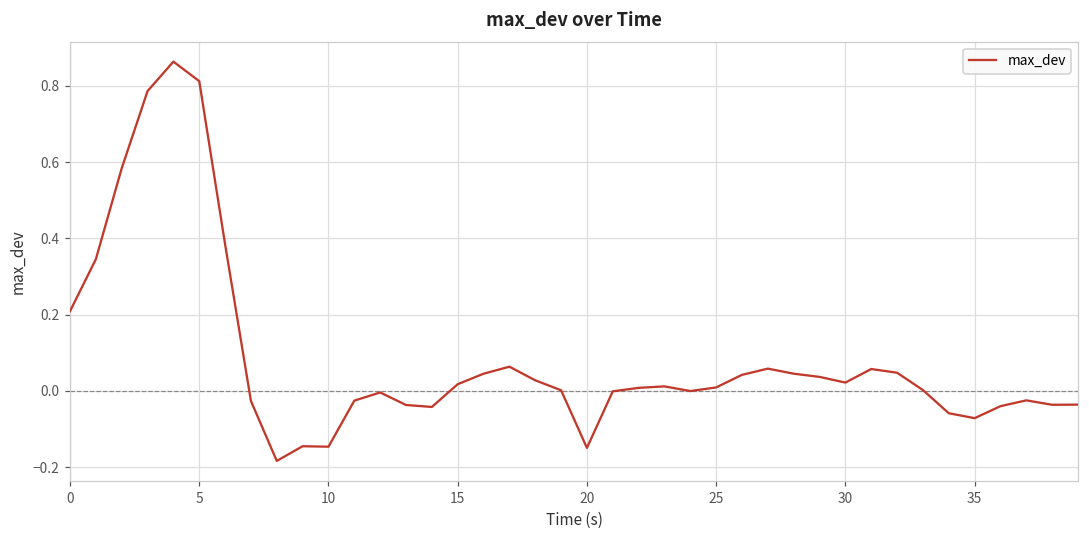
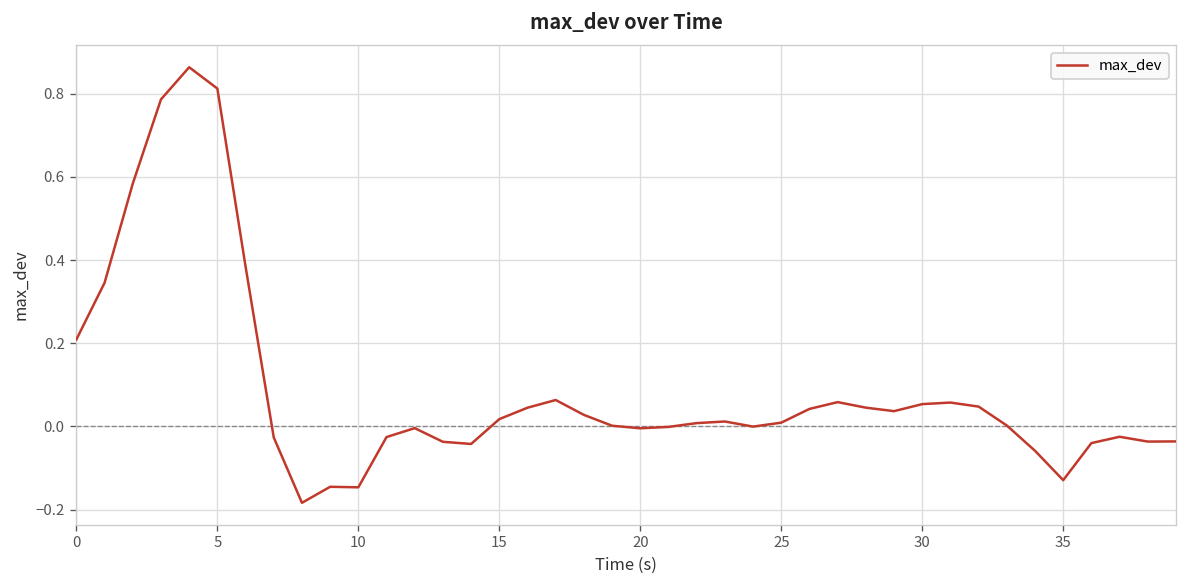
20: -0.15 -> 0.00
30: 0.02 -> 0.05
35: -0.07 -> -0.13
